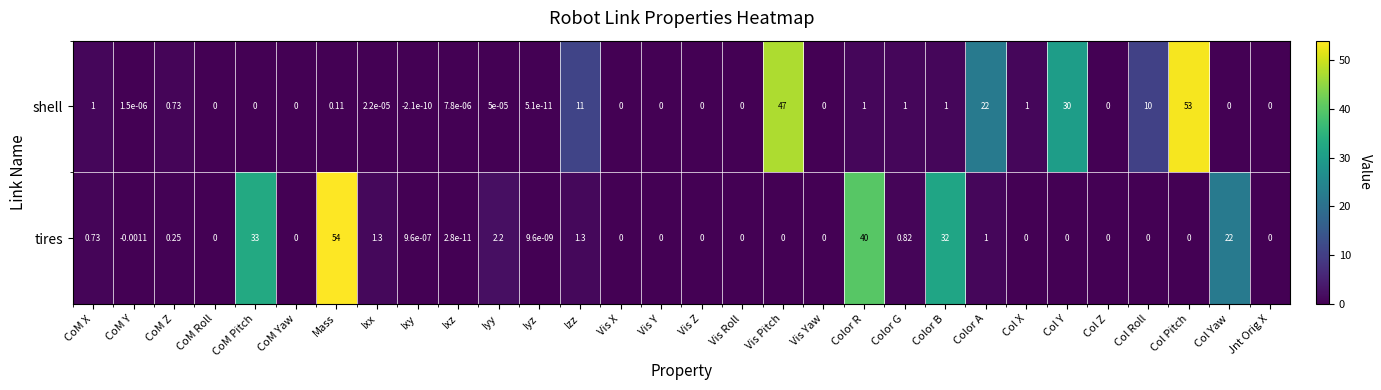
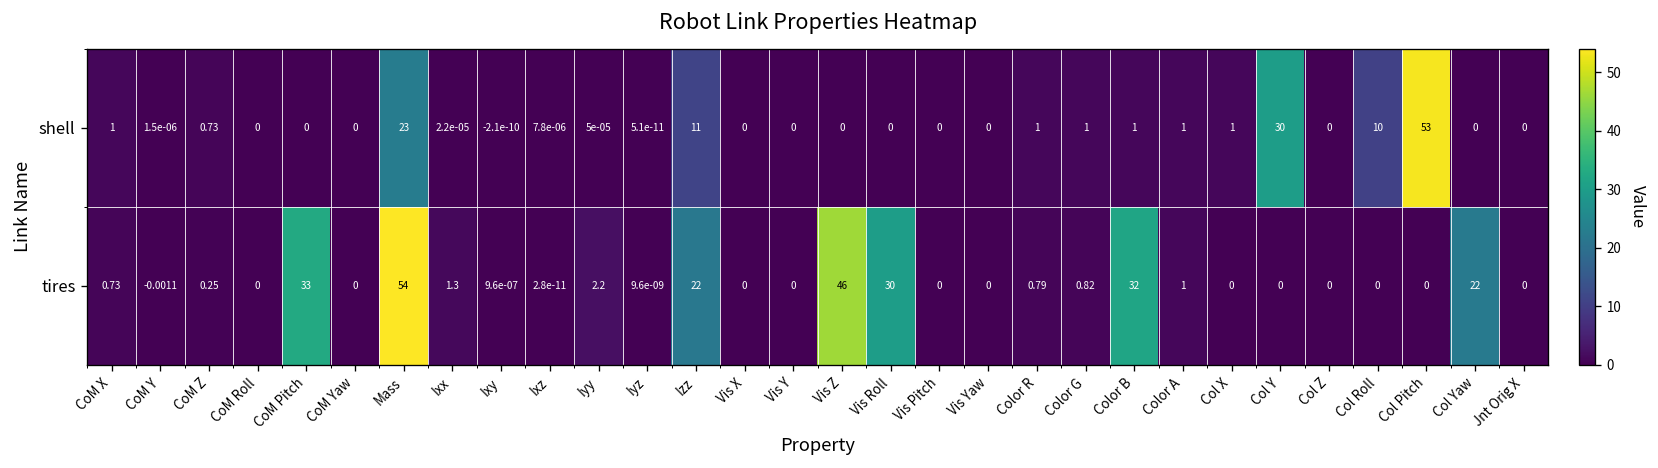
shell, Mass: 0.11 -> 23
shell, Vis Pitch: 47 -> 0
shell, Color A: 22 -> 1
tires, Izz: 1.3 -> 22
tires, Vis Z: 0 -> 46
tires, Vis Roll: 0 -> 30
tires, Color R: 40 -> 0.79
